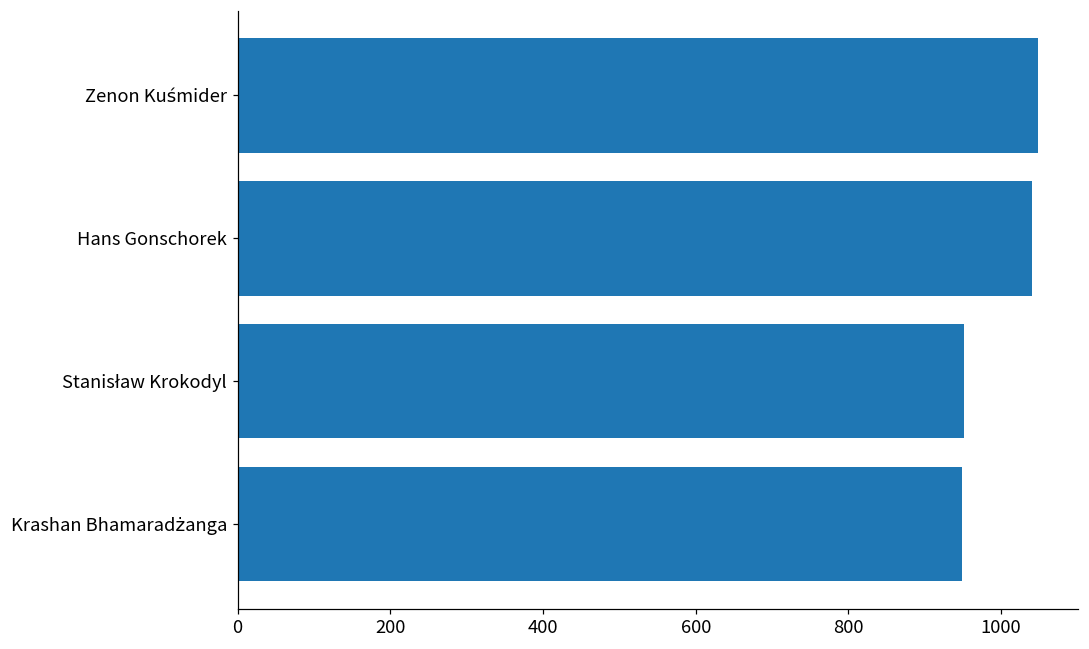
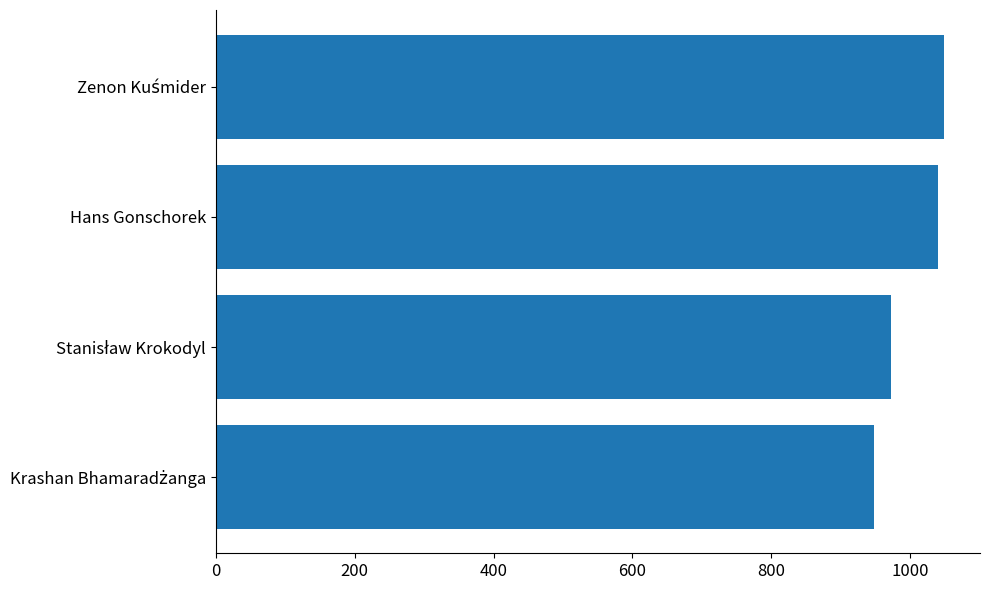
Stanisław Krokodyl: 950 -> 970
